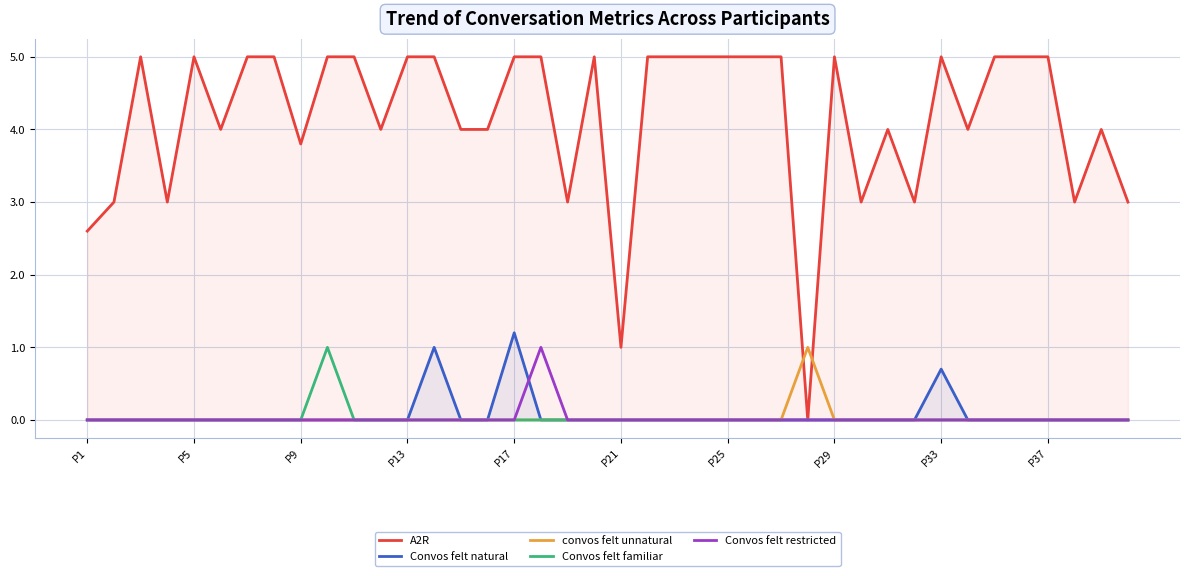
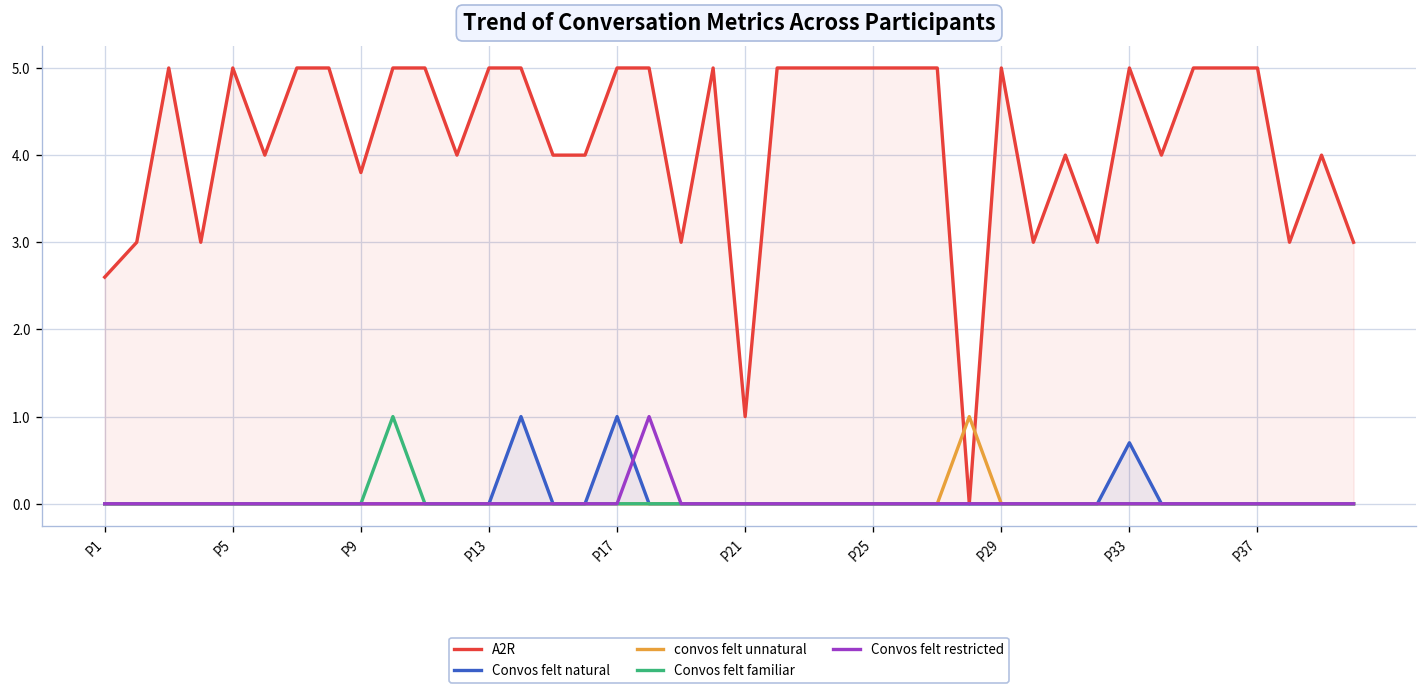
Convos felt natural, P17: 1.2 -> 1.0
